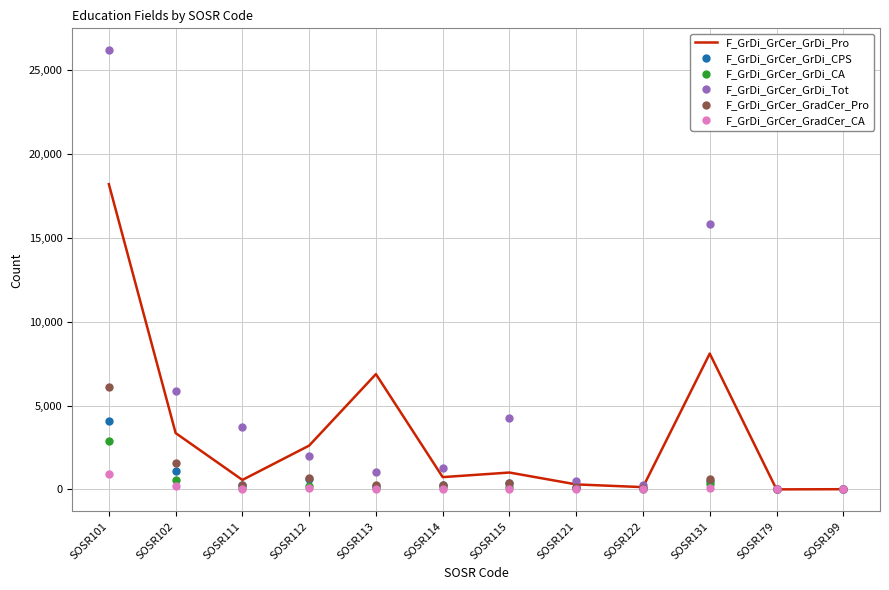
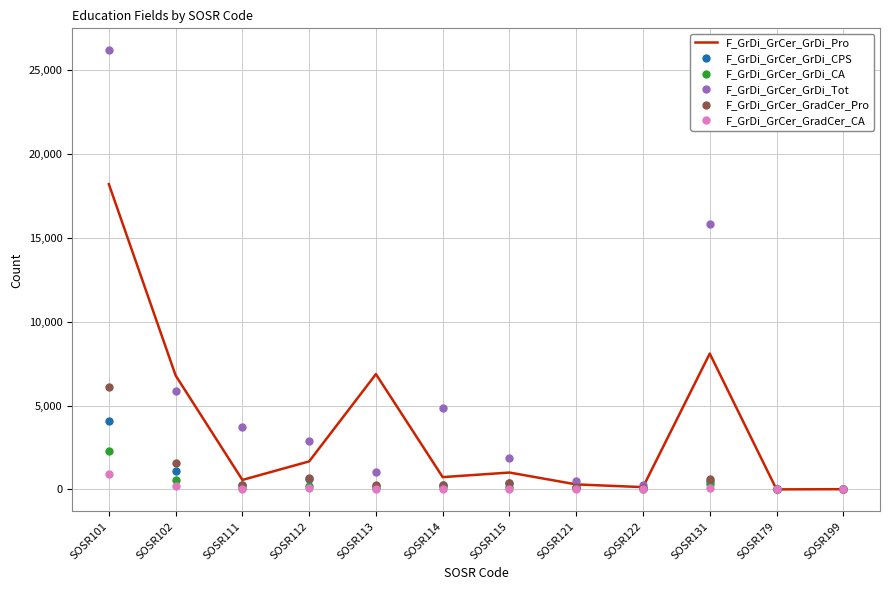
F_GrDi_GrCer_GrDi_CA, SOSR101: 2,900 -> 2,300
F_GrDi_GrCer_GrDi_Pro, SOSR102: 3,400 -> 6,800
F_GrDi_GrCer_GrDi_Pro, SOSR112: 2,600 -> 1,700
F_GrDi_GrCer_GrDi_Tot, SOSR112: 2,000 -> 2,900
F_GrDi_GrCer_GrDi_Tot, SOSR114: 1,300 -> 4,900
F_GrDi_GrCer_GrDi_Tot, SOSR115: 4,200 -> 1,900
